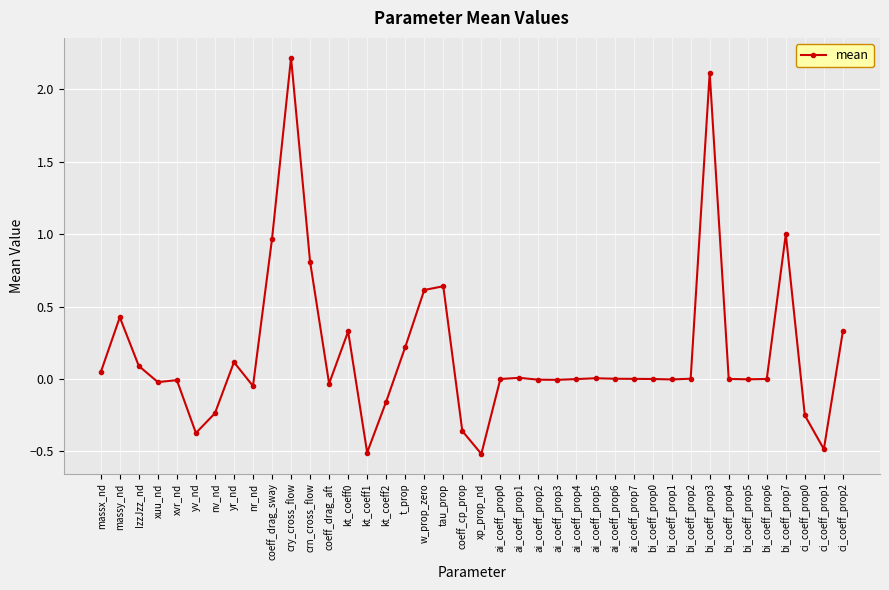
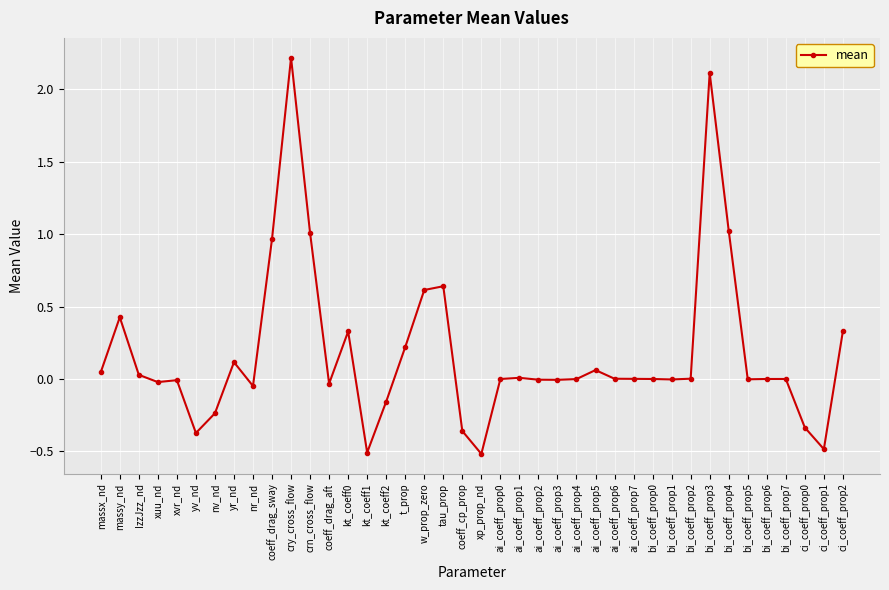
IzzJzz_nd: 0.09 -> 0.03
crn_cross_flow: 0.81 -> 1.01
ai_coeff_prop5: 0.01 -> 0.06
bi_coeff_prop4: 0.00 -> 1.02
bi_coeff_prop7: 1 -> 0
ci_coeff_prop0: -0.25 -> -0.34
